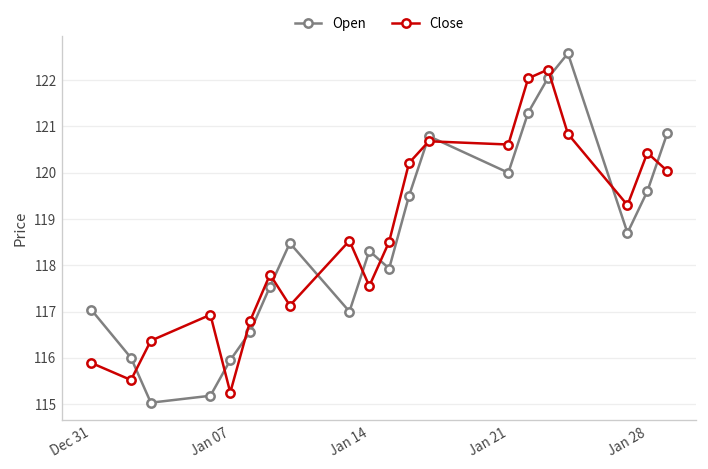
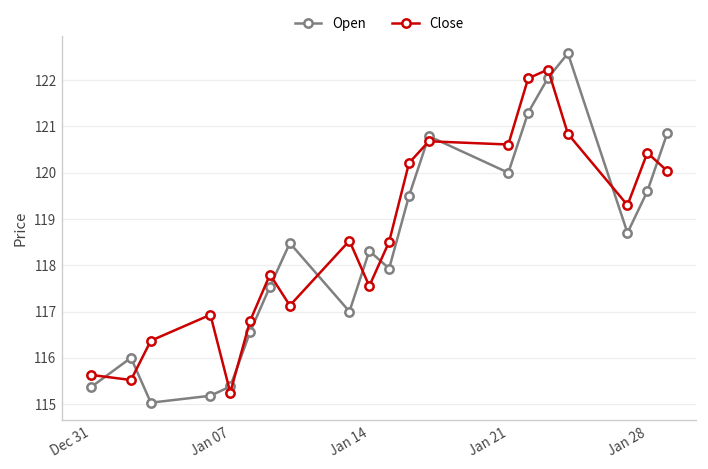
Open, Dec 31: 117.0 -> 115.4
Close, Dec 31: 115.9 -> 115.6
Open, Jan 07: 116.0 -> 115.4
